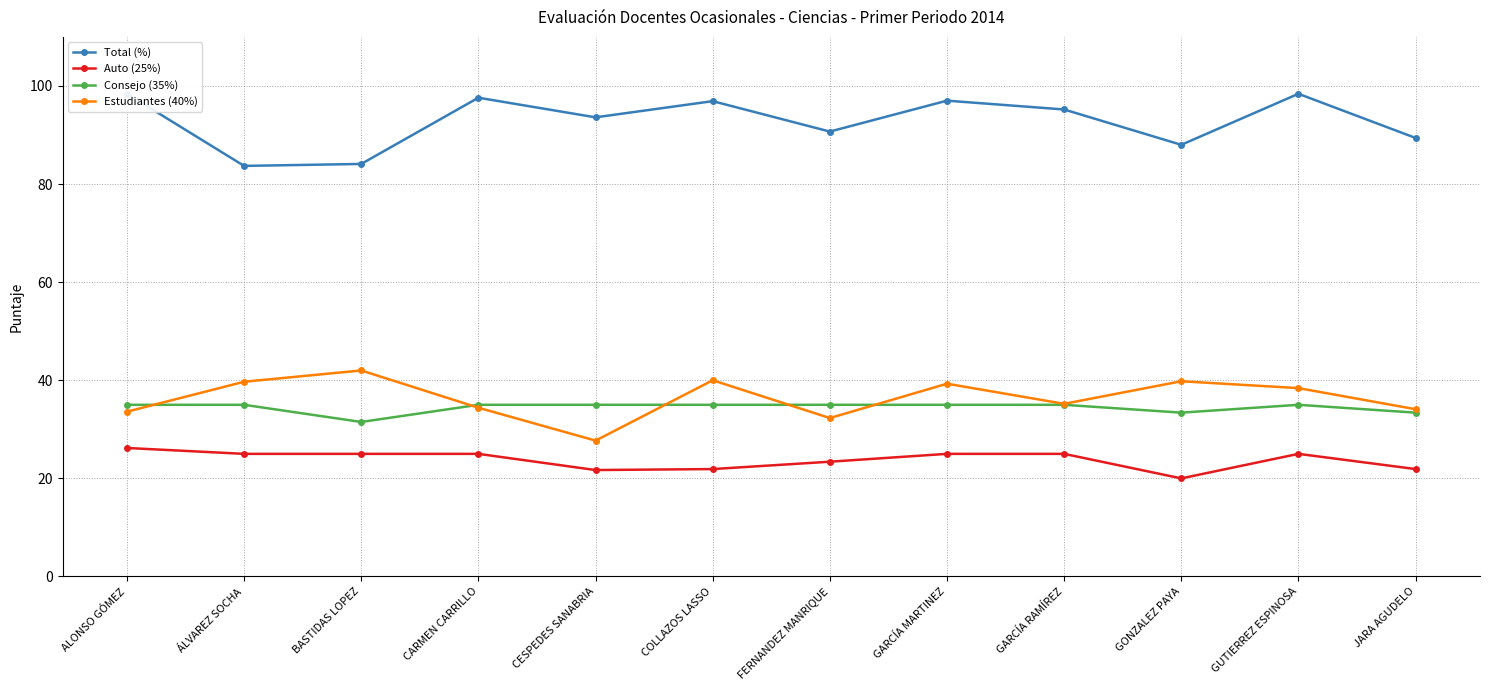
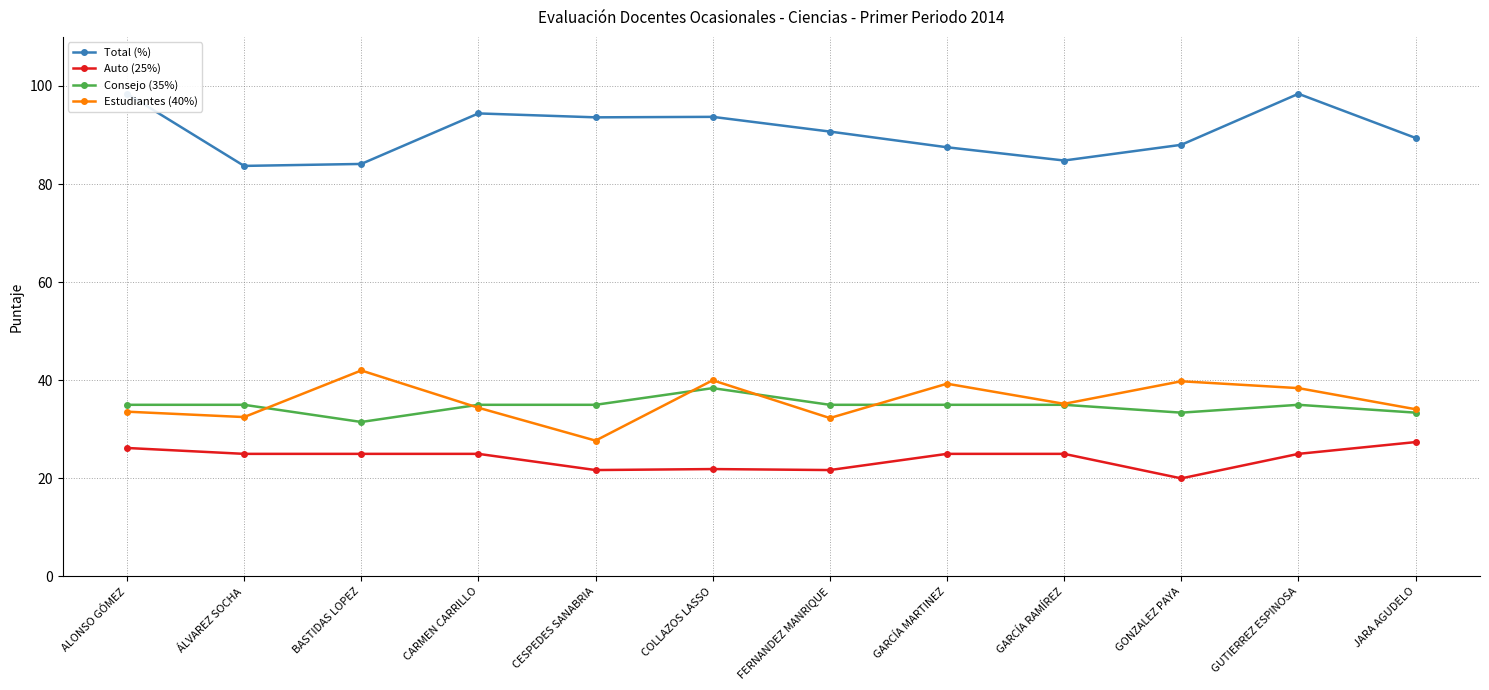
Estudiantes (40%), ÁLVAREZ SOCHA: 40 -> 33
Total (%), CARMEN CARRILLO: 98 -> 94
Total (%), COLLAZOS LASSO: 97 -> 94
Consejo (35%), COLLAZOS LASSO: 35 -> 38
Auto (25%), FERNANDEZ MANRIQUE: 23 -> 22
Total (%), GARCÍA MARTINEZ: 97 -> 88
Total (%), GARCÍA RAMÍREZ: 95 -> 85
Auto (25%), JARA AGUDELO: 22 -> 27
